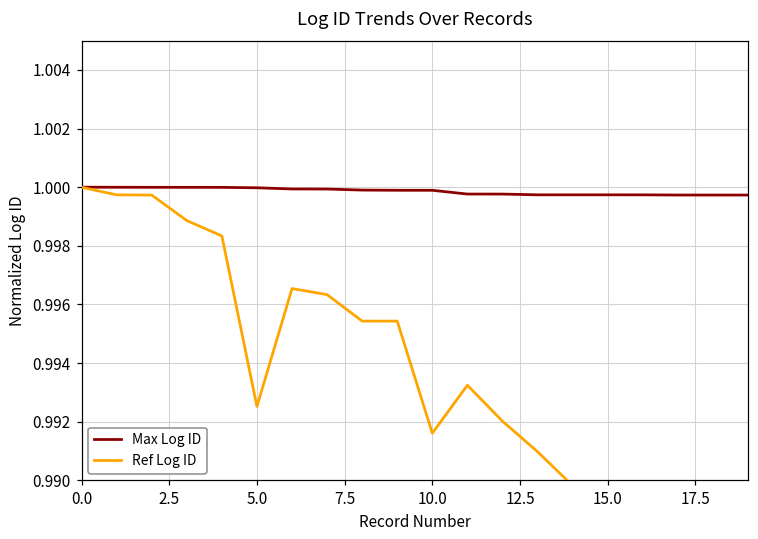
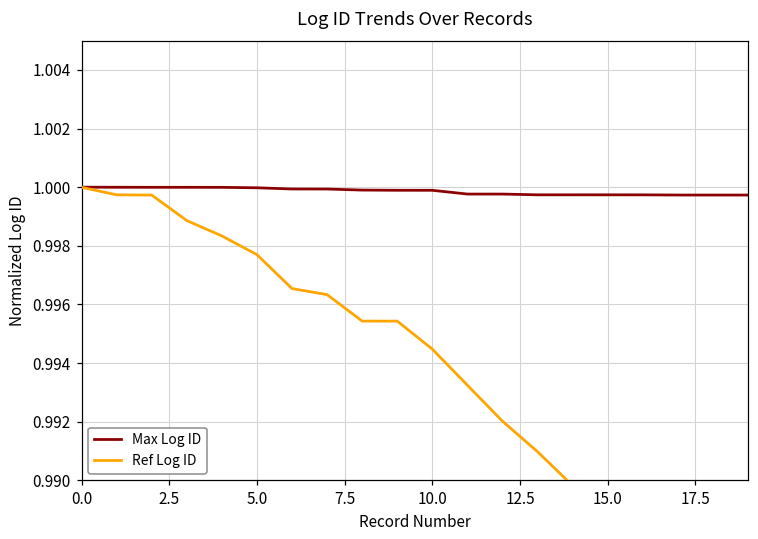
Ref Log ID, 5.0: 0.9925 -> 0.9977
Ref Log ID, 10.0: 0.9916 -> 0.9945
